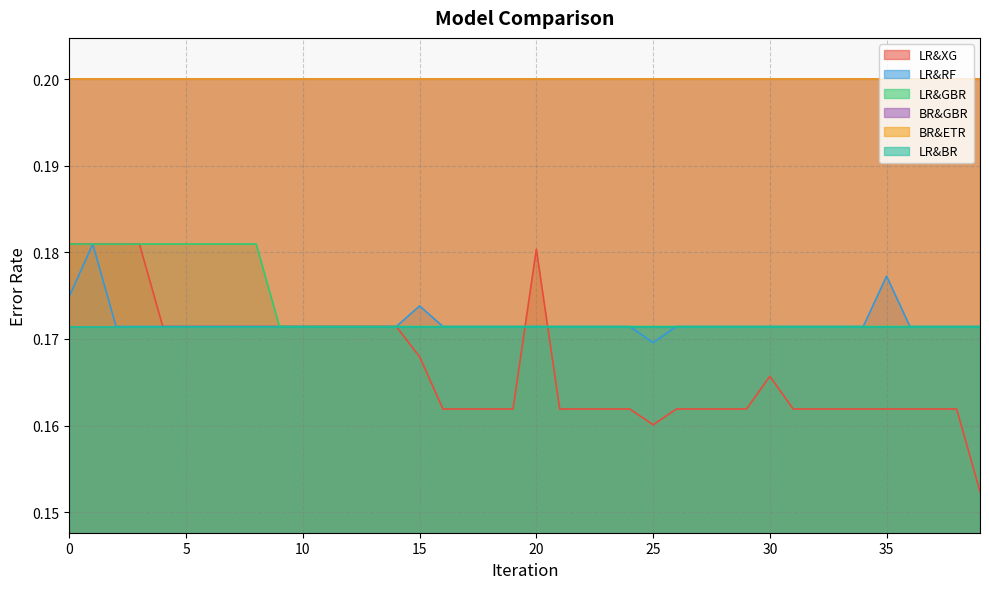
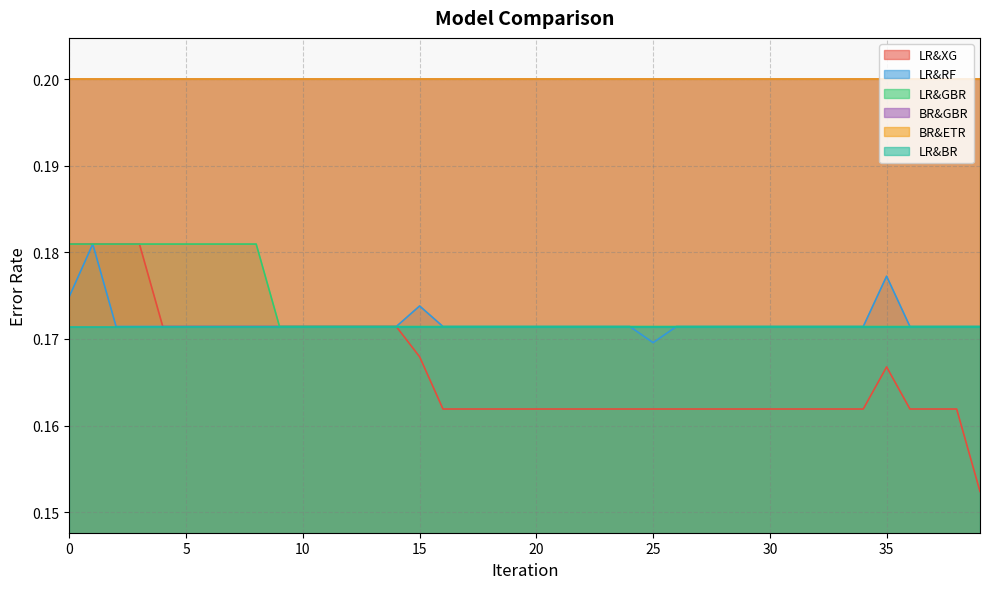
LR&XG, 20: 0.180 -> 0.162
LR&XG, 25: 0.160 -> 0.162
LR&XG, 30: 0.166 -> 0.162
LR&XG, 35: 0.162 -> 0.167
